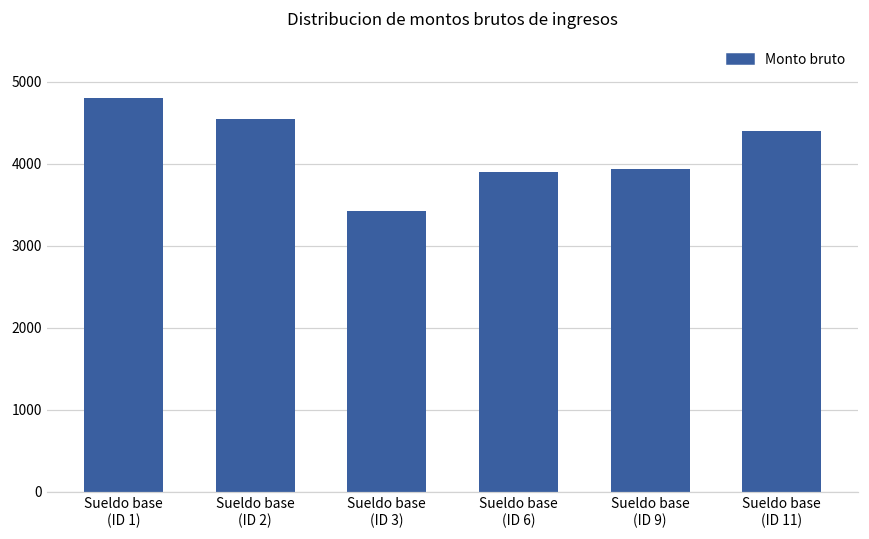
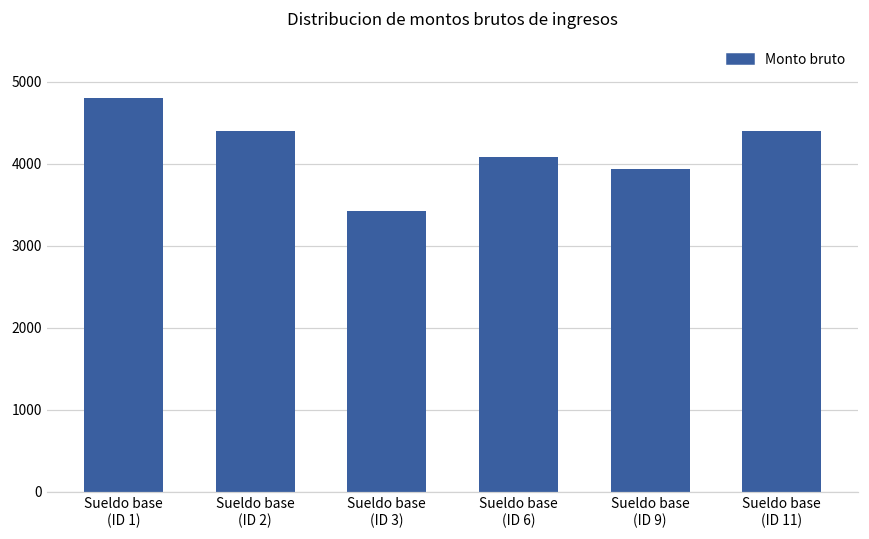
Sueldo base (ID 2): 4500 -> 4400
Sueldo base (ID 6): 3900 -> 4100
